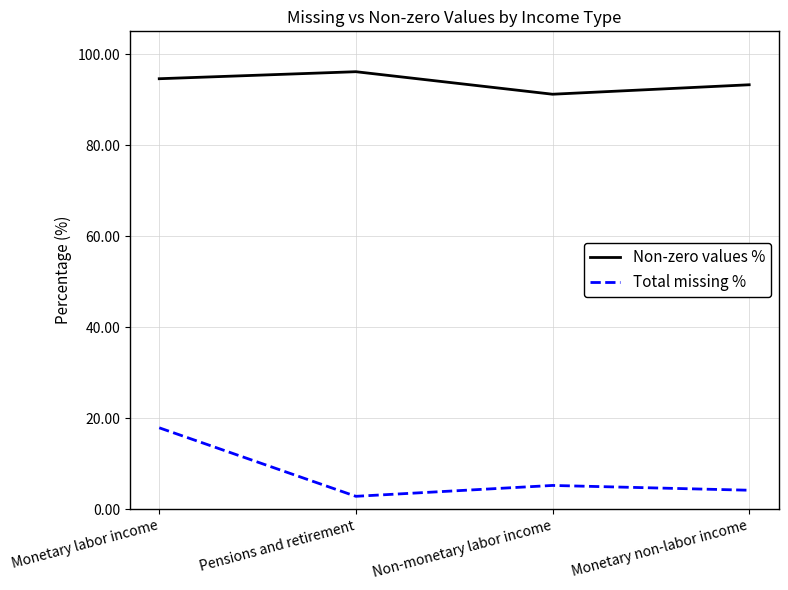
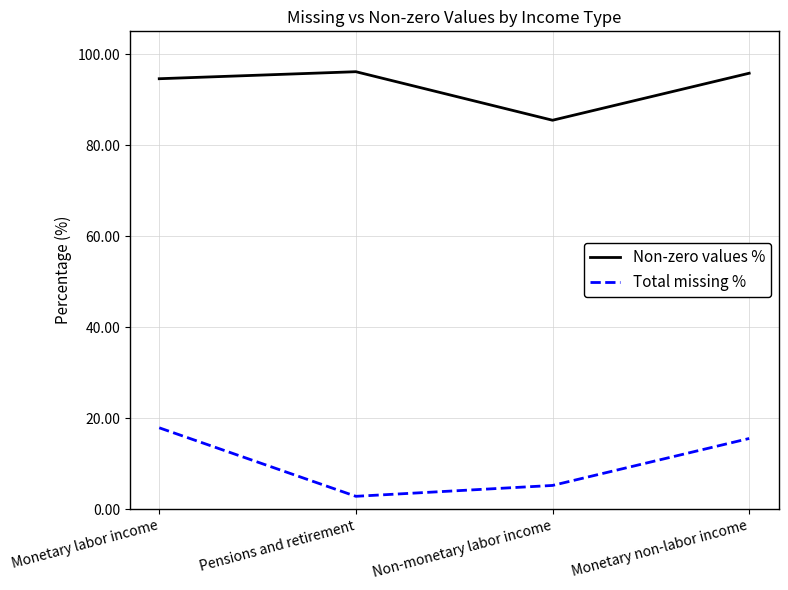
Non-zero values %, Non-monetary labor income: 91 -> 85
Non-zero values %, Monetary non-labor income: 93 -> 96
Total missing %, Monetary non-labor income: 4 -> 16
